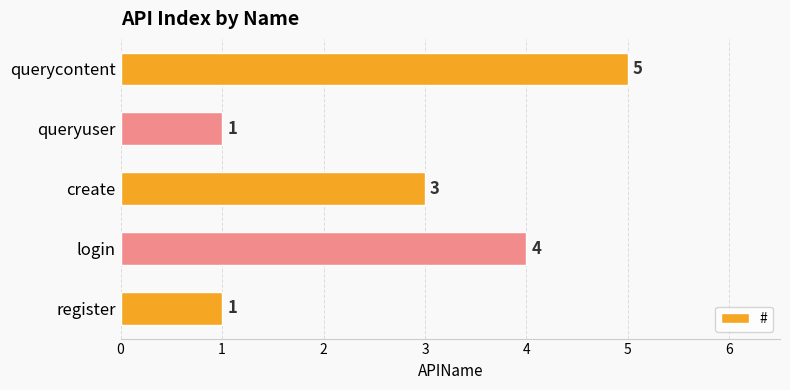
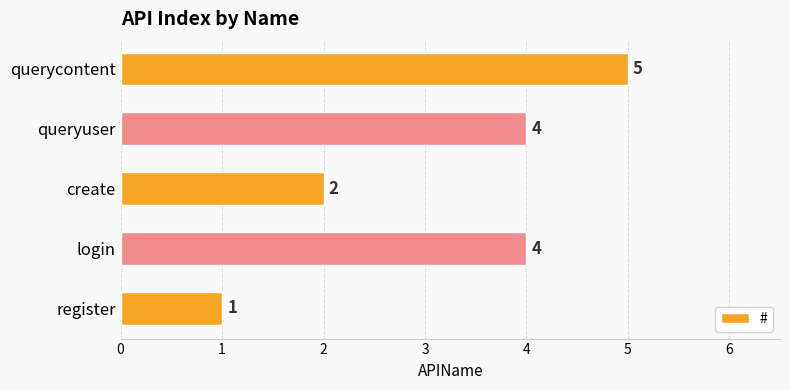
queryuser: 1 -> 4
create: 3 -> 2
